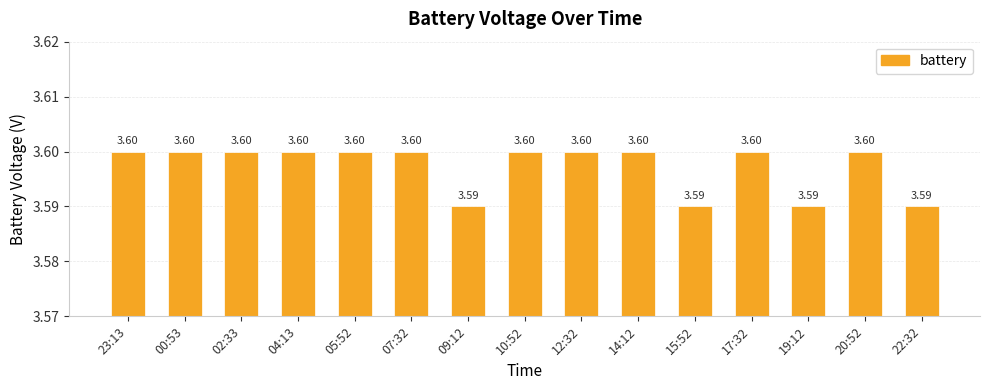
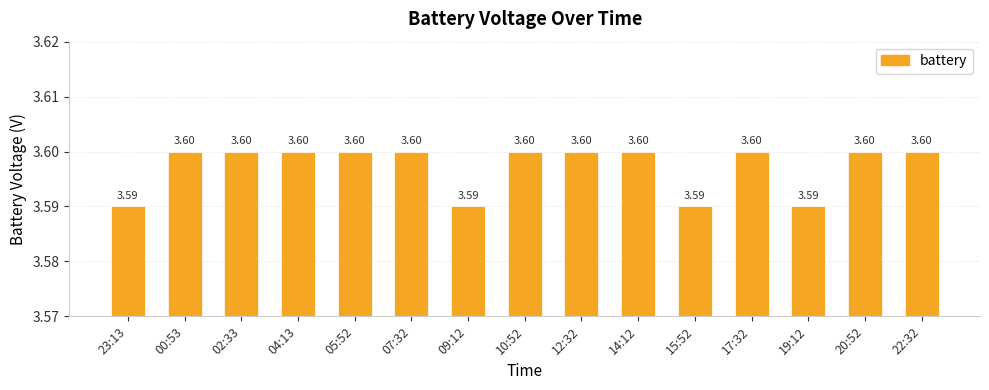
23:13: 3.60 -> 3.59
22:32: 3.59 -> 3.60
